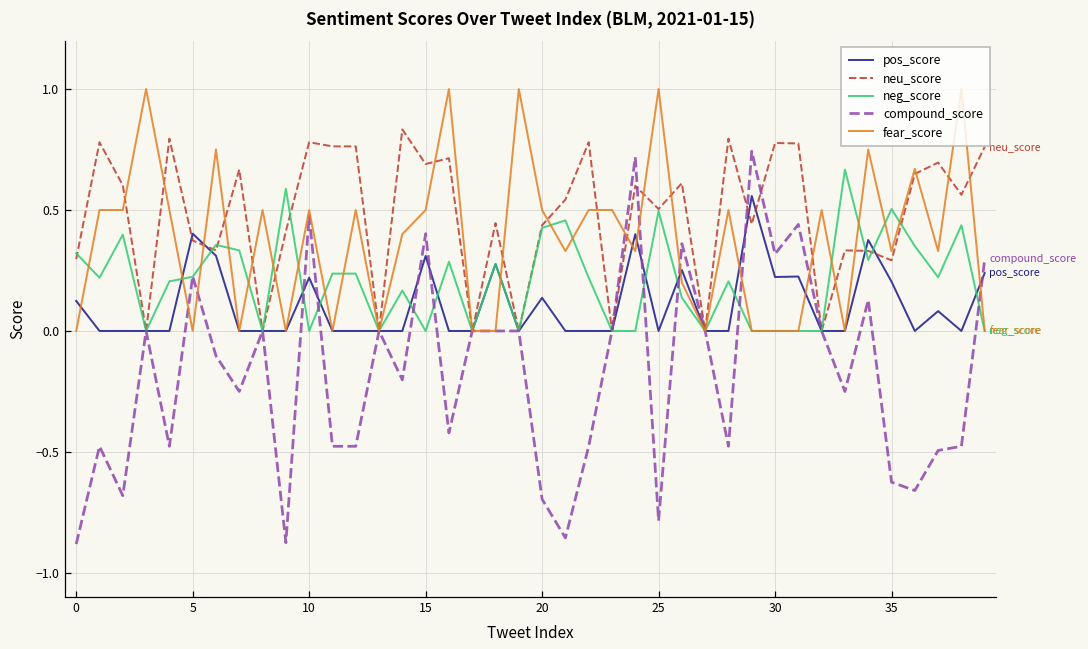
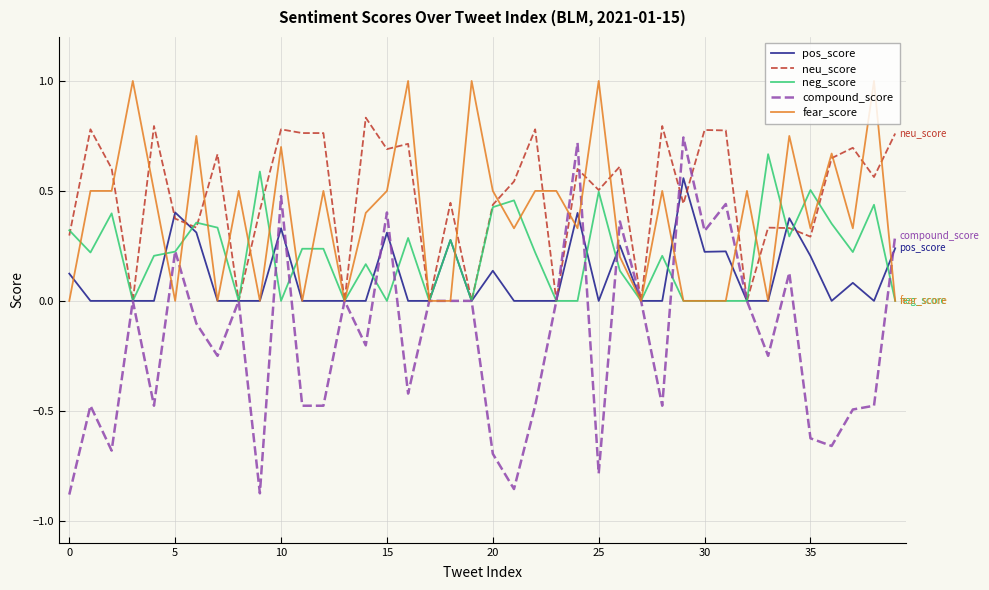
pos_score, 10: 0.22 -> 0.33
fear_score, 10: 0.5 -> 0.7
